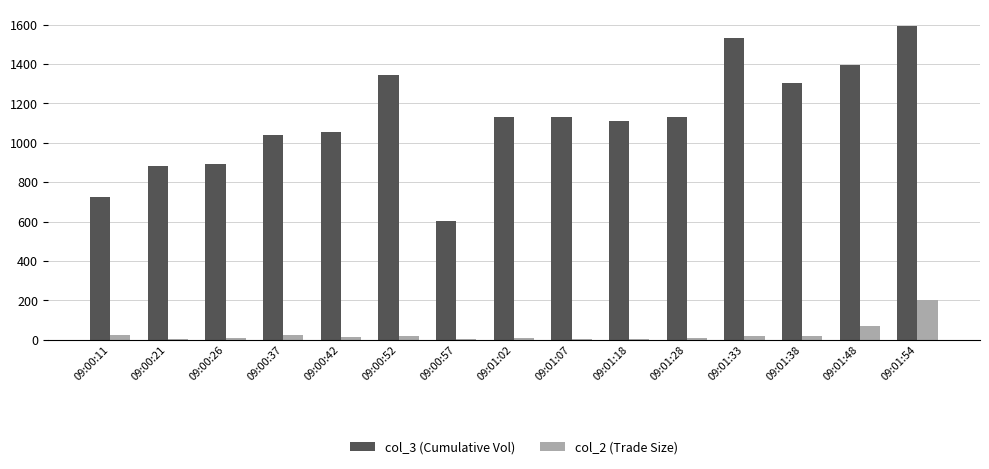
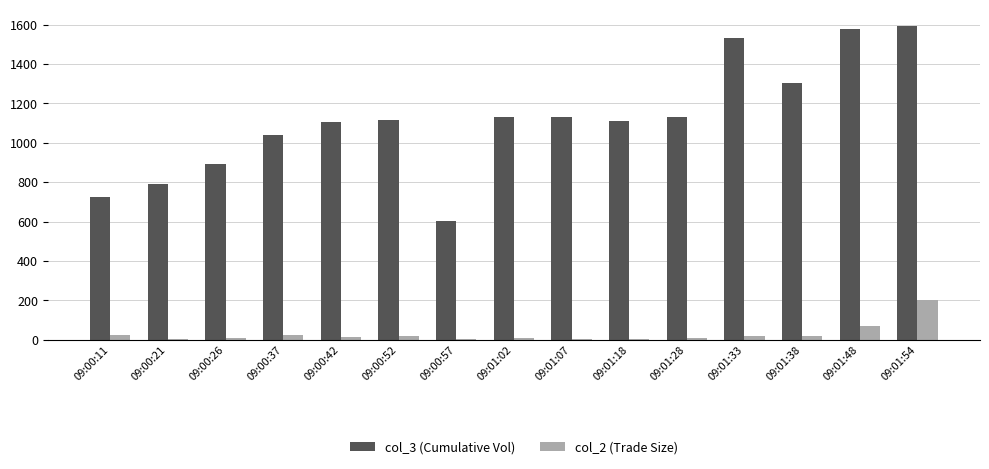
col_3 (Cumulative Vol), 09:00:21: 880 -> 790
col_3 (Cumulative Vol), 09:00:42: 1060 -> 1110
col_3 (Cumulative Vol), 09:00:52: 1340 -> 1120
col_3 (Cumulative Vol), 09:01:48: 1400 -> 1580
